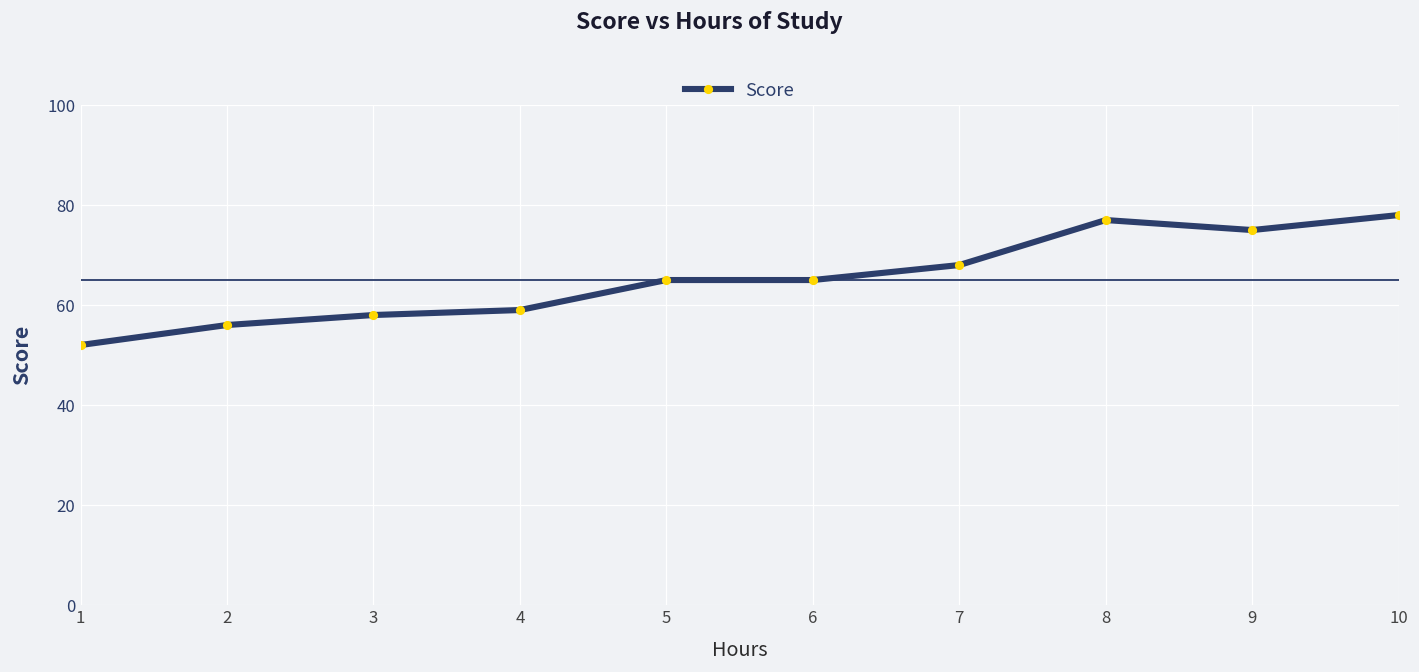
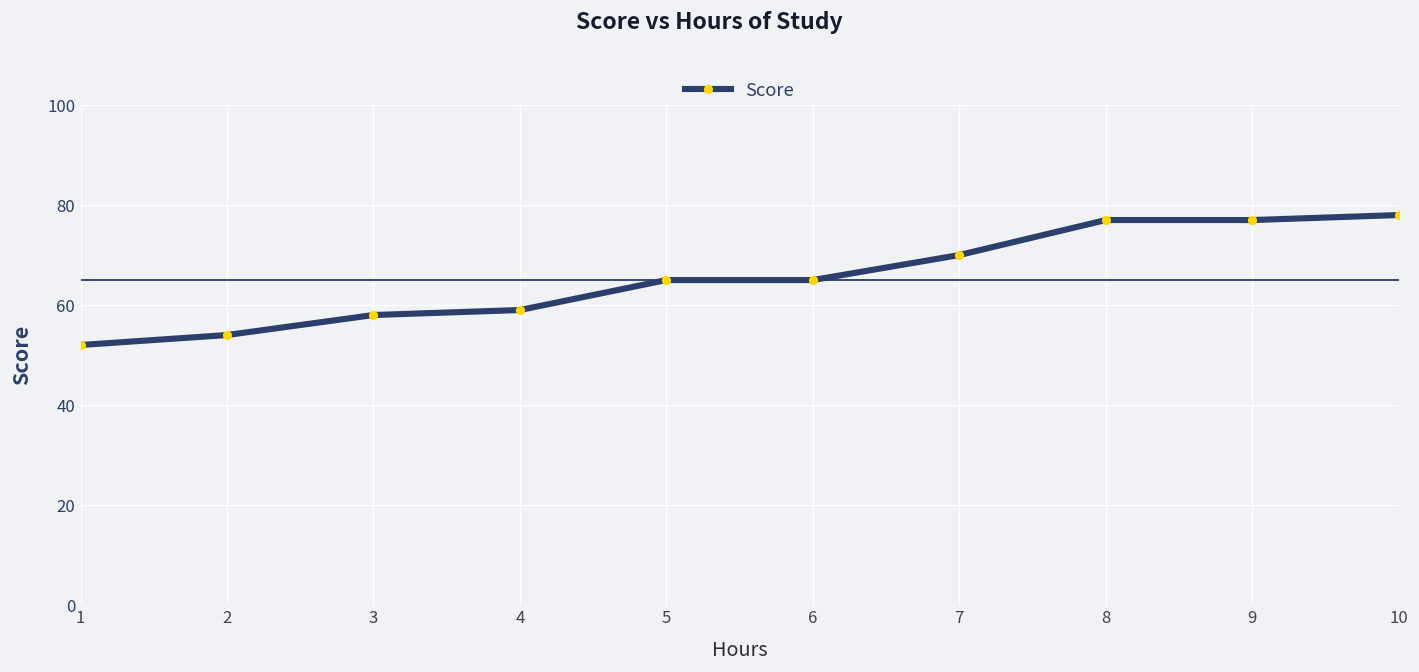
2: 56 -> 54
7: 68 -> 70
9: 75 -> 77
